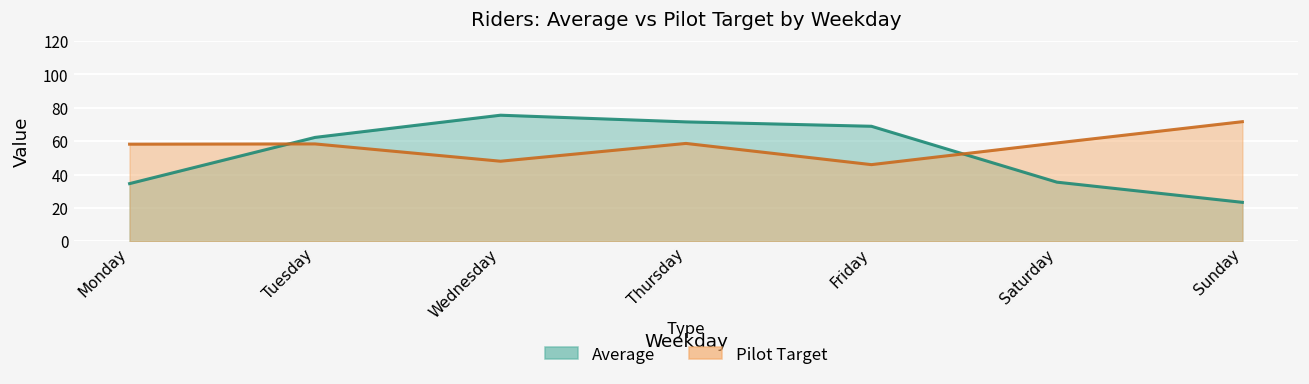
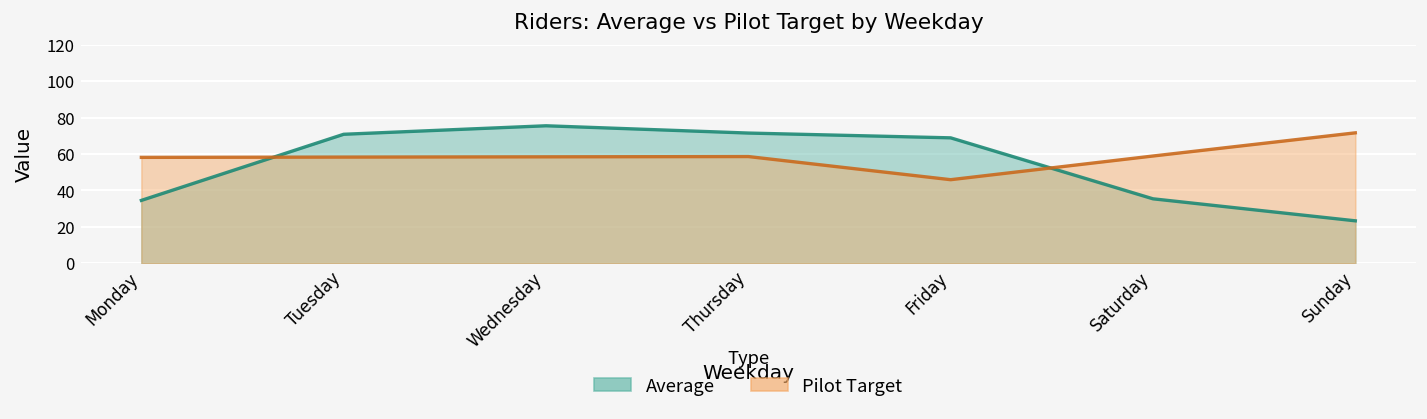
Average, Tuesday: 62 -> 71
Pilot Target, Wednesday: 48 -> 58
